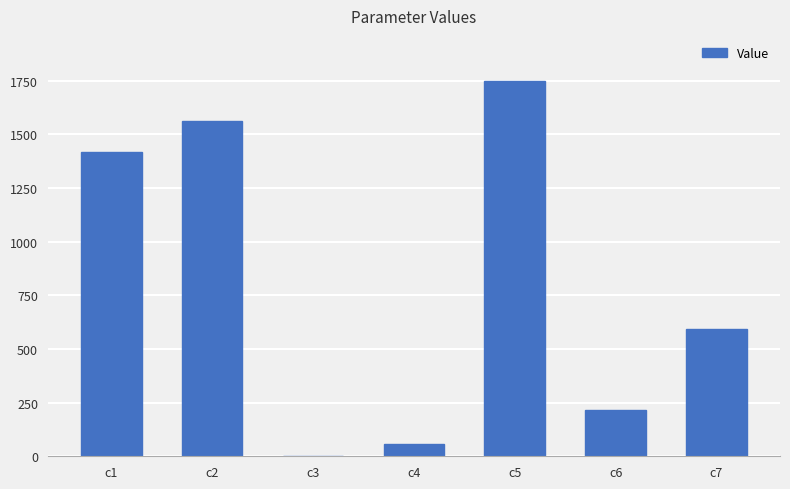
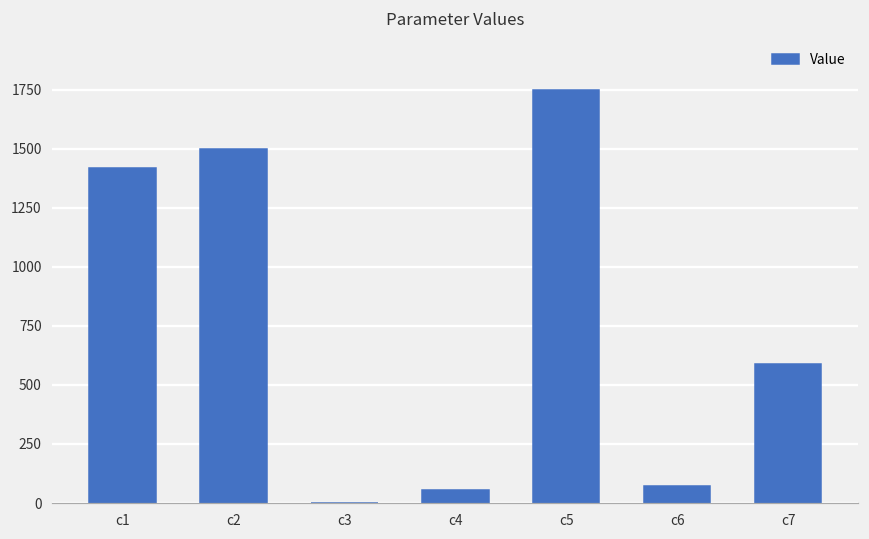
c2: 1560 -> 1500
c6: 220 -> 70
